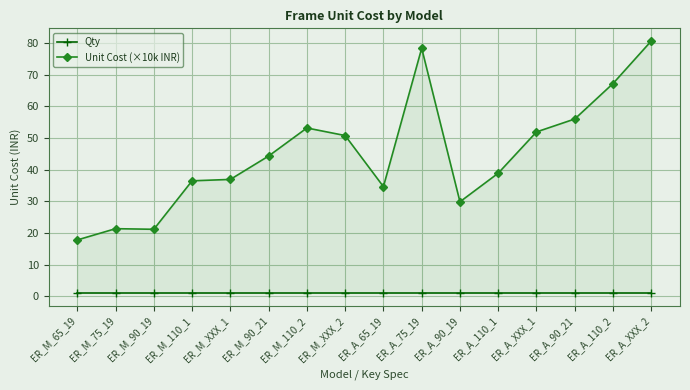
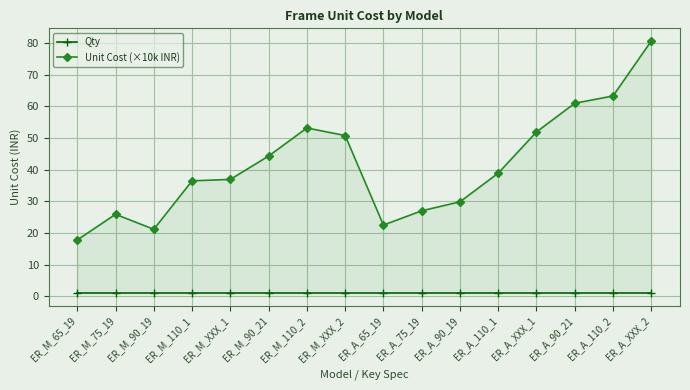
Unit Cost (×10k INR), ER_M_75_19: 21 -> 26
Unit Cost (×10k INR), ER_A_65_19: 35 -> 23
Unit Cost (×10k INR), ER_A_75_19: 78 -> 27
Unit Cost (×10k INR), ER_A_90_21: 56 -> 61
Unit Cost (×10k INR), ER_A_110_2: 67 -> 63
